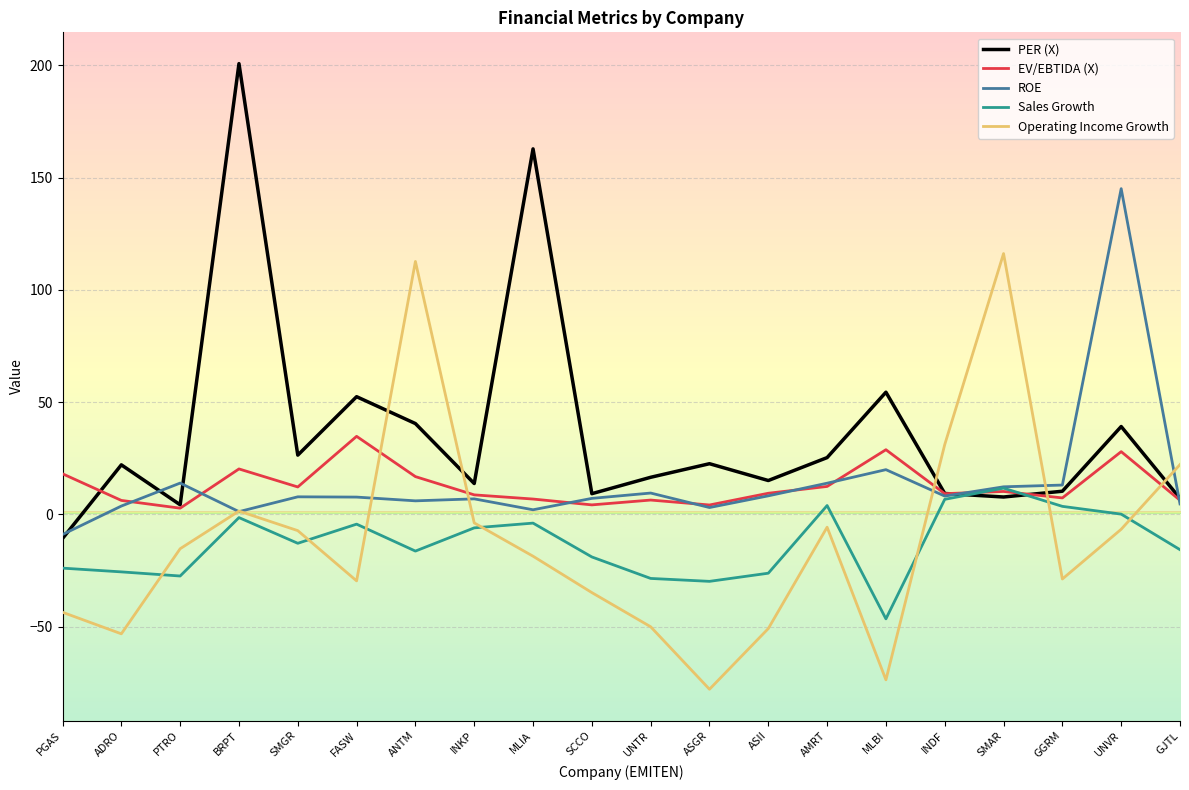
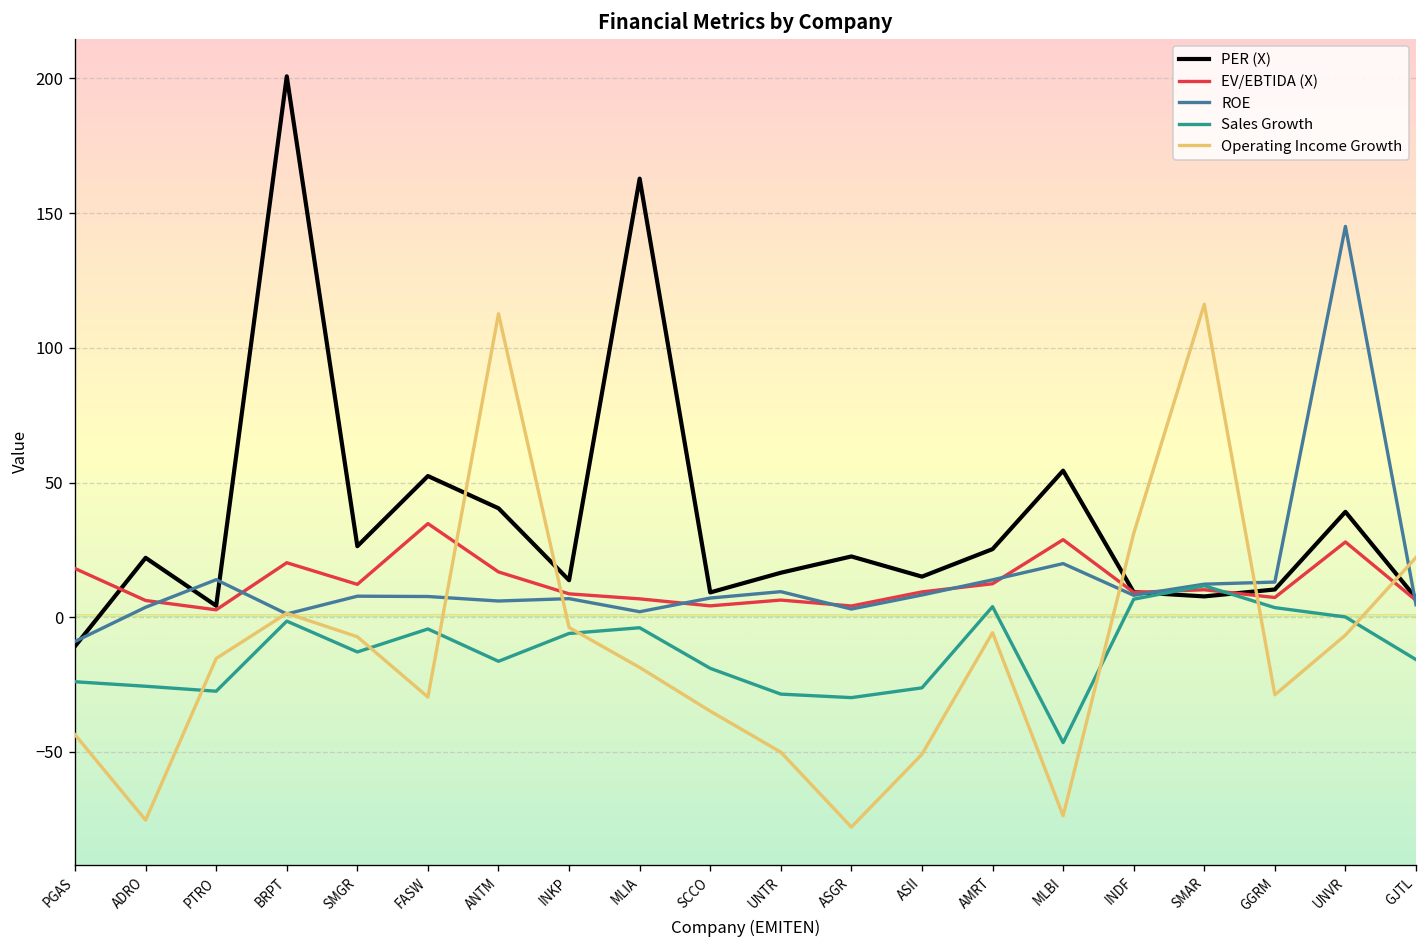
Operating Income Growth, ADRO: -53 -> -75
